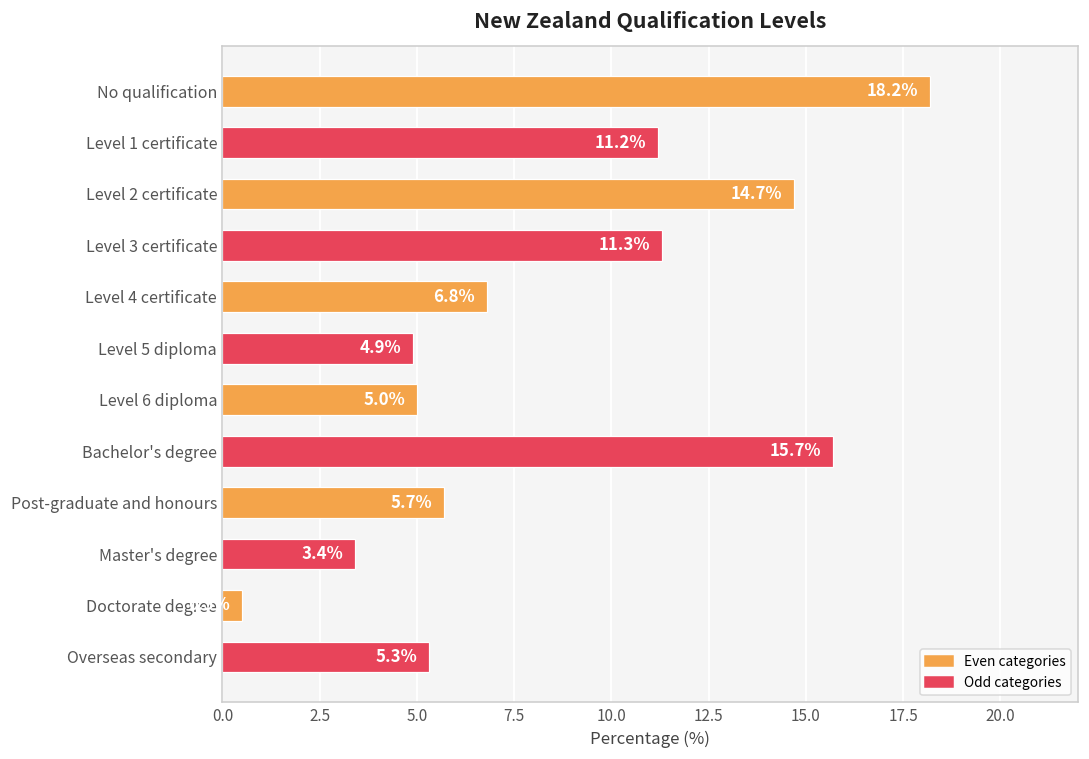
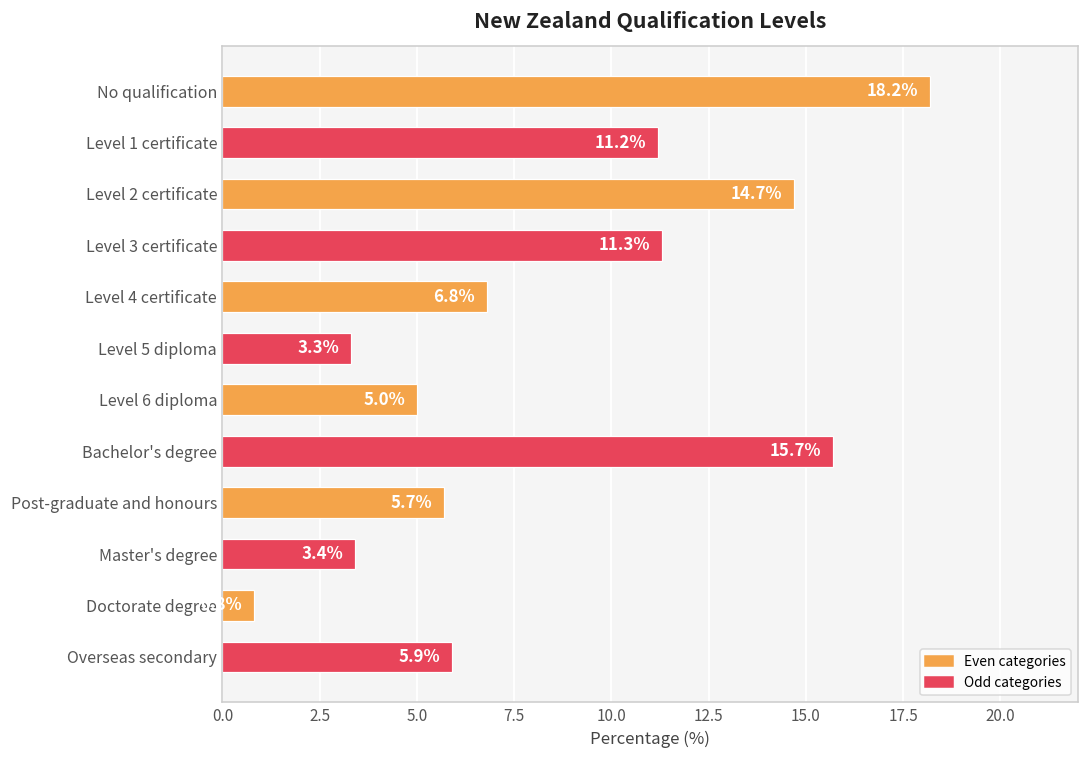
Level 5 diploma: 4.9% -> 3.3%
Doctorate degree: 0.5 -> 0.8
Overseas secondary: 5.3% -> 5.9%
